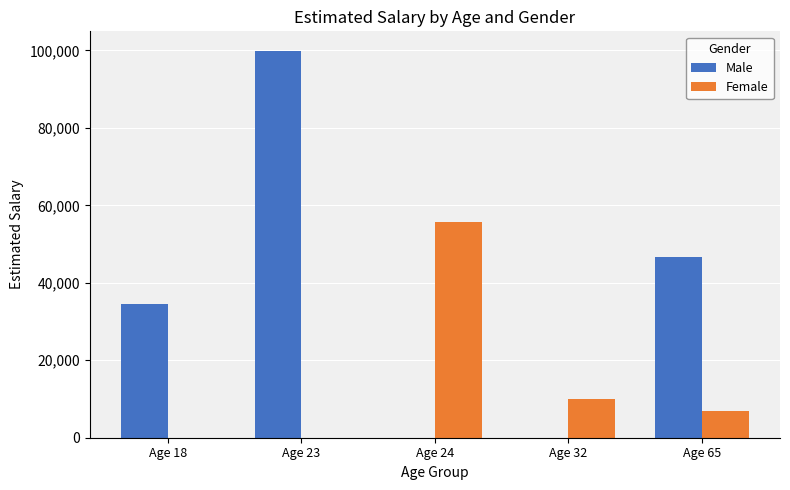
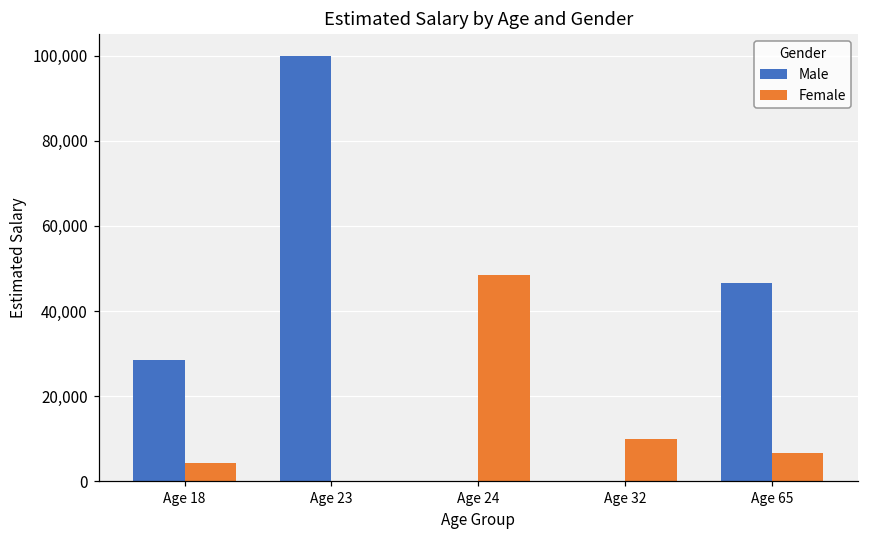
Male, Age 18: 35,000 -> 29,000
Female, Age 18: 0 -> 4,000
Female, Age 24: 56,000 -> 48,000
